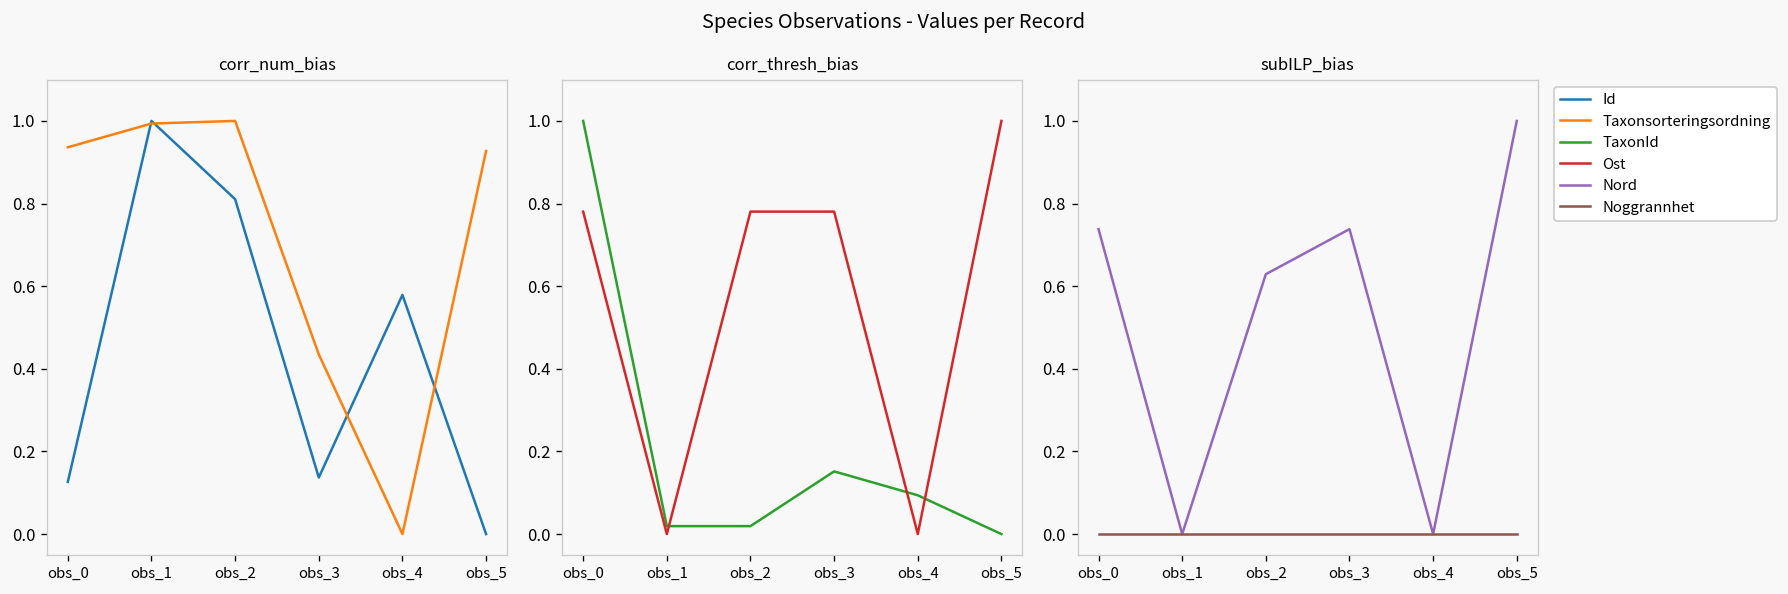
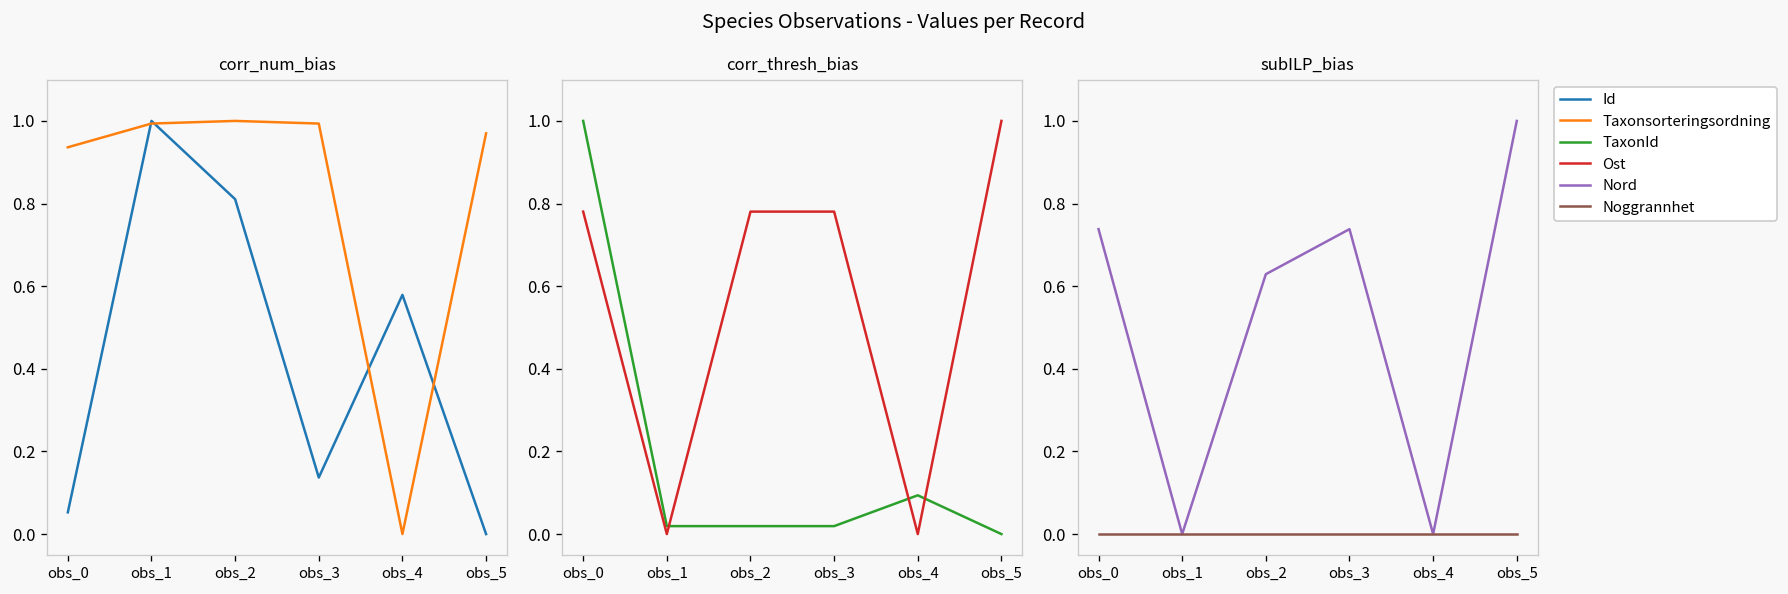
corr_num_bias, Id, obs_0: 0.13 -> 0.05
corr_num_bias, Taxonsorteringsordning, obs_3: 0.43 -> 0.99
corr_num_bias, Taxonsorteringsordning, obs_5: 0.93 -> 0.97
corr_thresh_bias, TaxonId, obs_3: 0.15 -> 0.02
